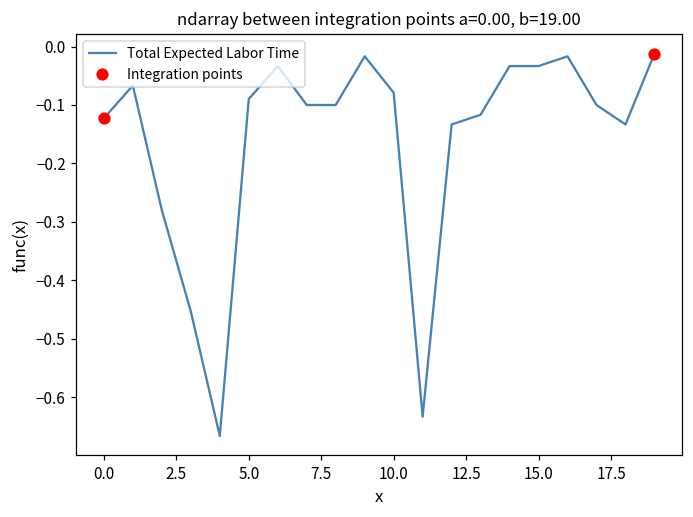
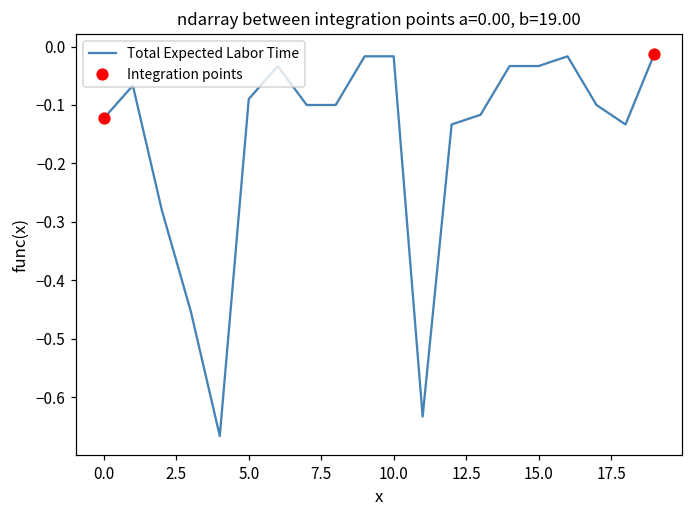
Total Expected Labor Time, 10.0: -0.08 -> -0.02
